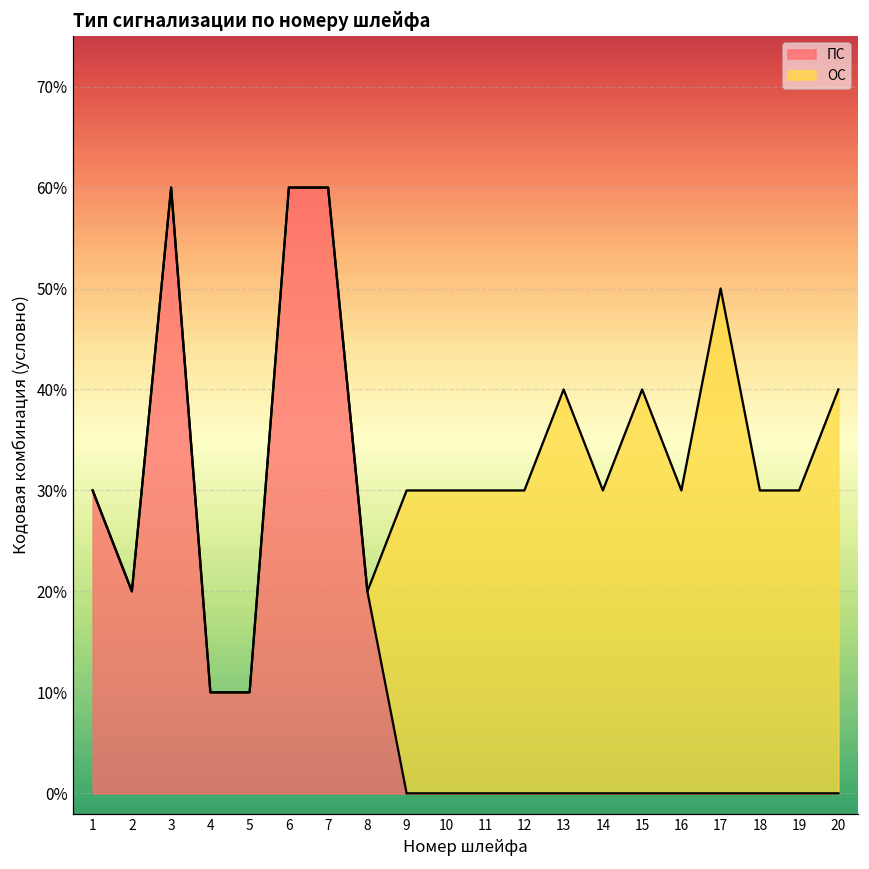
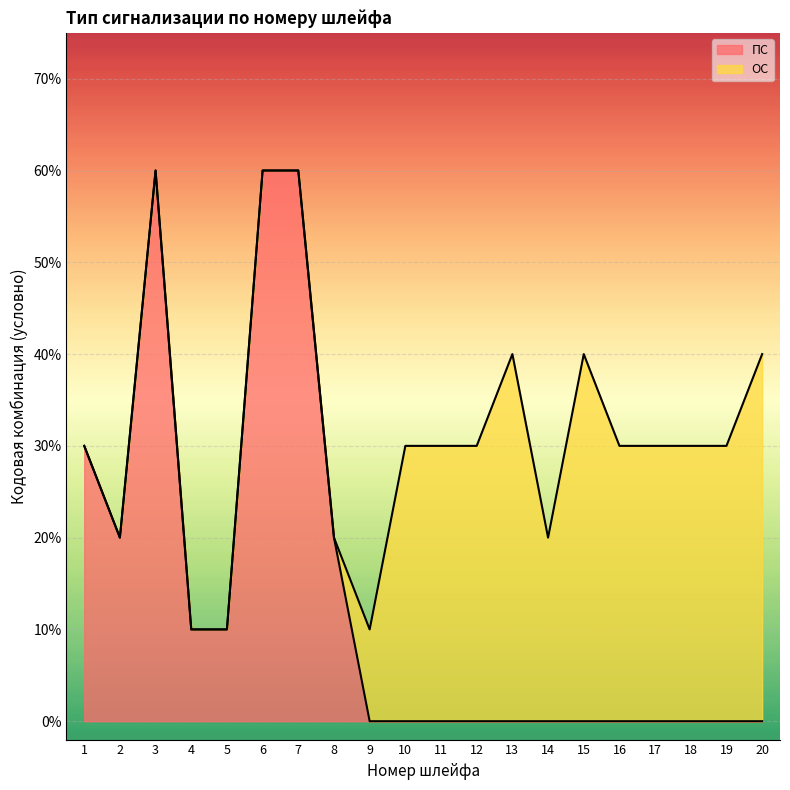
ОС, 9: 30% -> 10%
ОС, 14: 30% -> 20%
ОС, 17: 50% -> 30%
